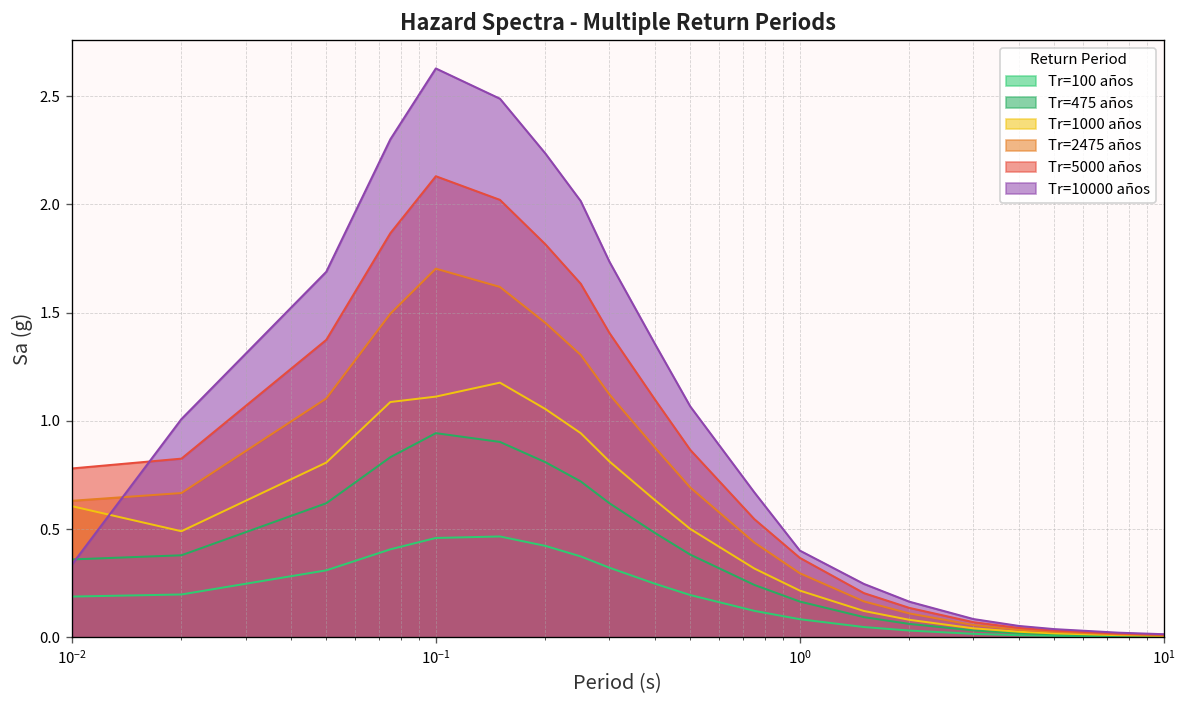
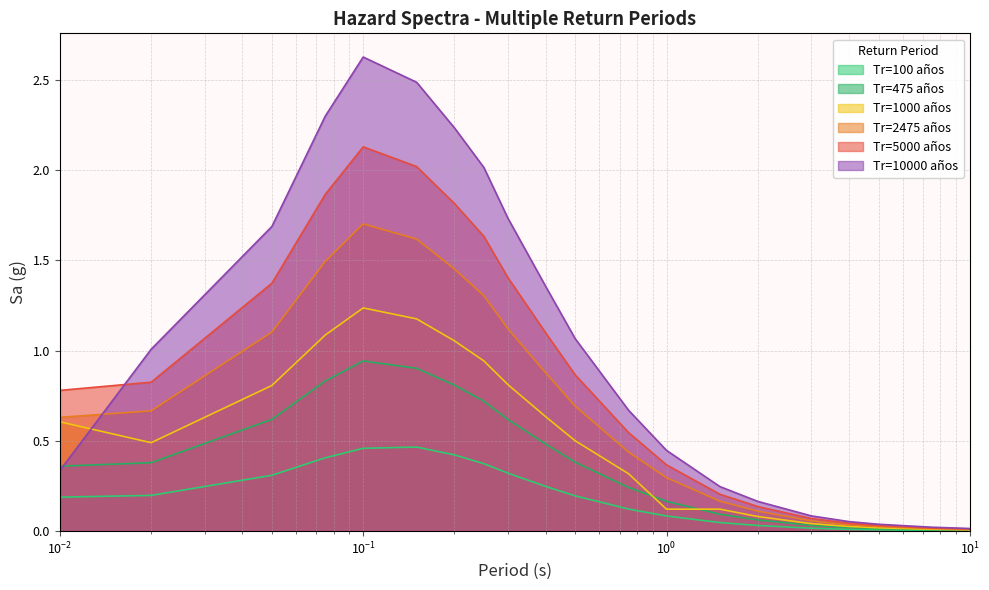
Tr=1000 años, 10^-1: 1.11 -> 1.24
Tr=1000 años, 10^0: 0.22 -> 0.12
Tr=10000 años, 10^0: 0.40 -> 0.45
